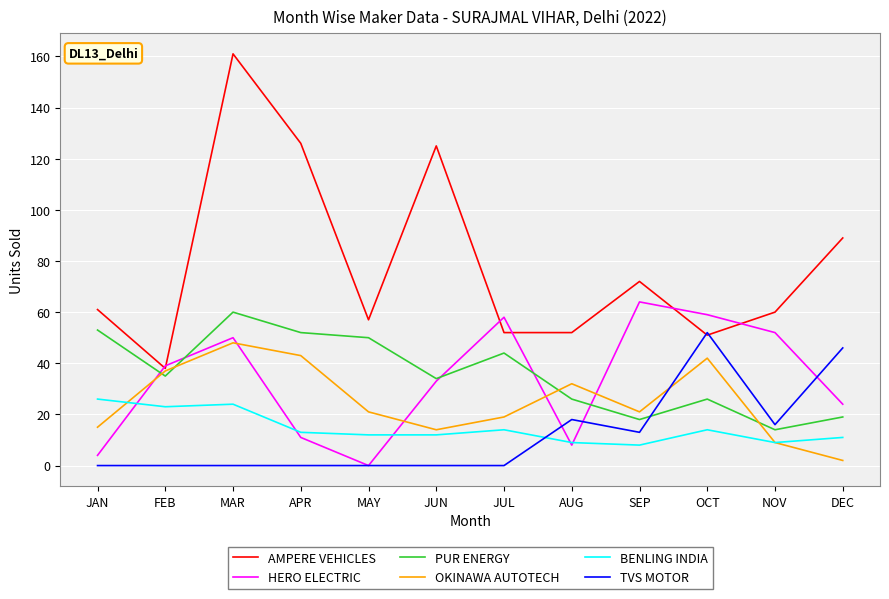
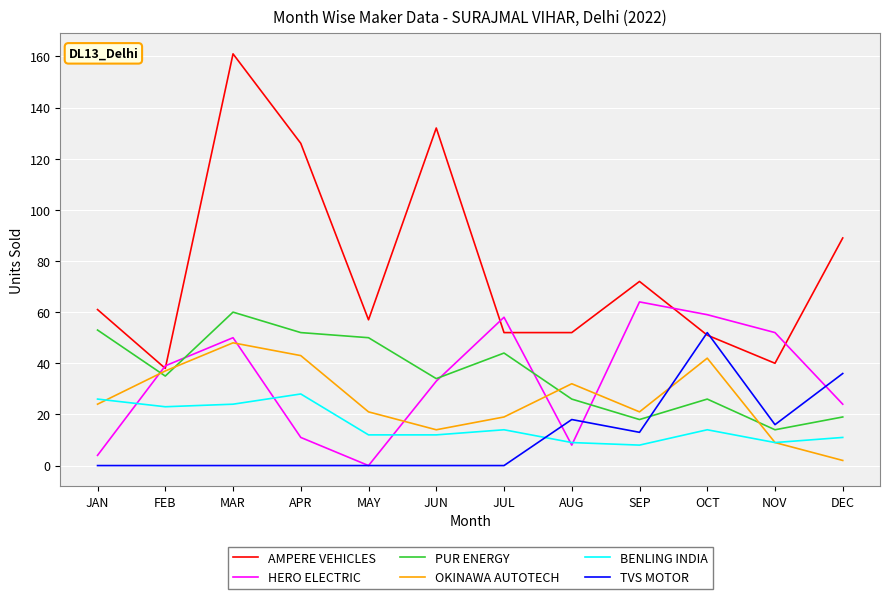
OKINAWA AUTOTECH, JAN: 15 -> 24
BENLING INDIA, APR: 13 -> 28
AMPERE VEHICLES, JUN: 125 -> 132
AMPERE VEHICLES, NOV: 60 -> 40
TVS MOTOR, DEC: 46 -> 36
